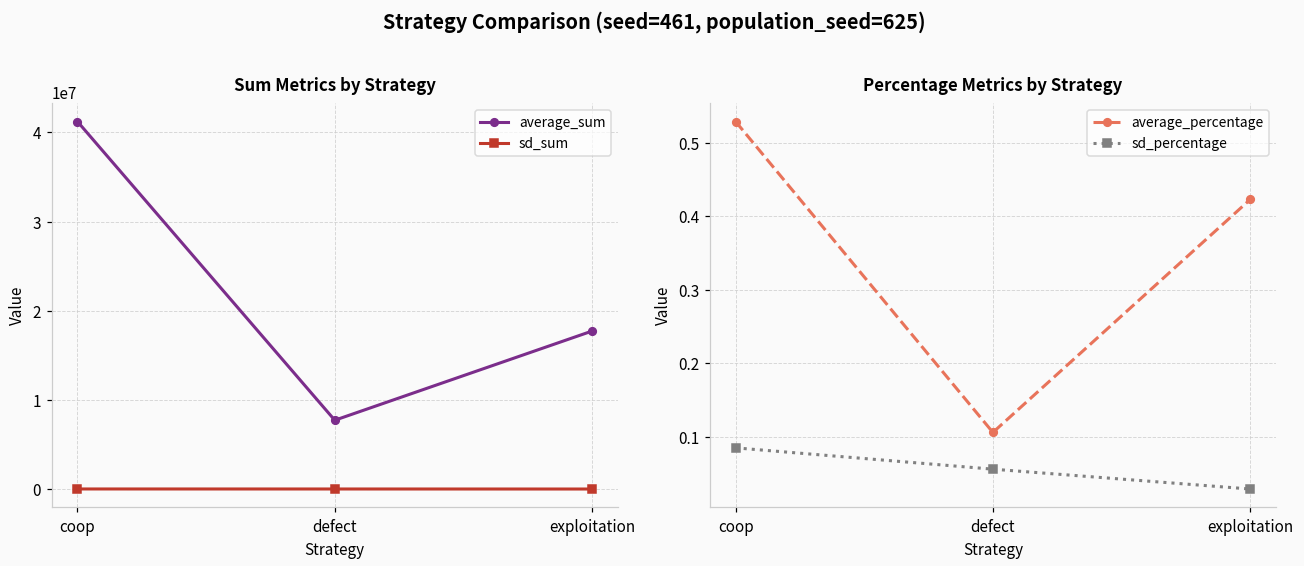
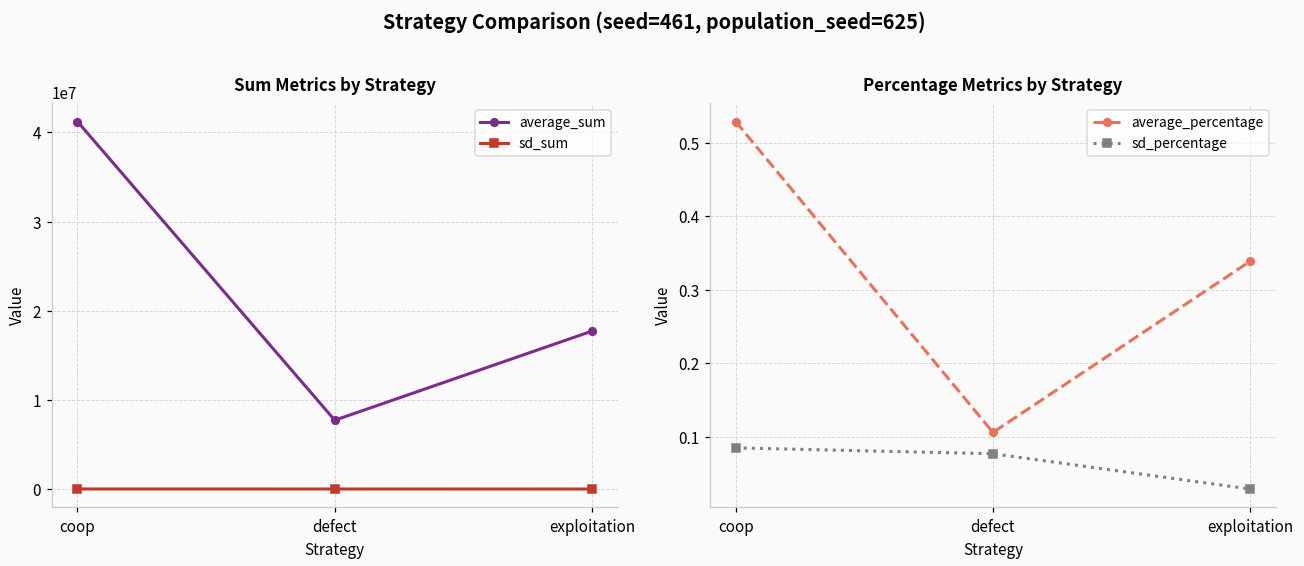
Percentage Metrics by Strategy, sd_percentage, defect: 0.06 -> 0.08
Percentage Metrics by Strategy, average_percentage, exploitation: 0.42 -> 0.34
